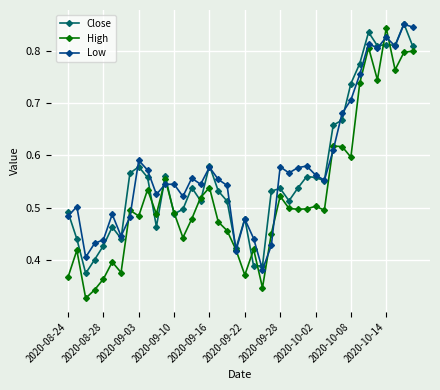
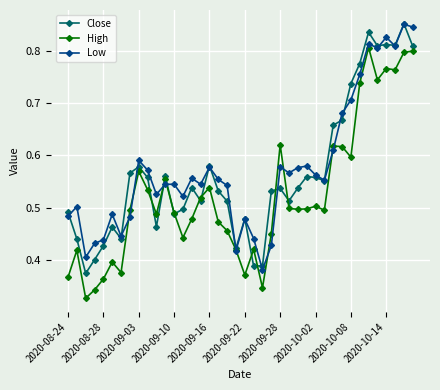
High, 2020-09-03: 0.48 -> 0.57
High, 2020-09-28: 0.52 -> 0.62
High, 2020-10-14: 0.84 -> 0.77
